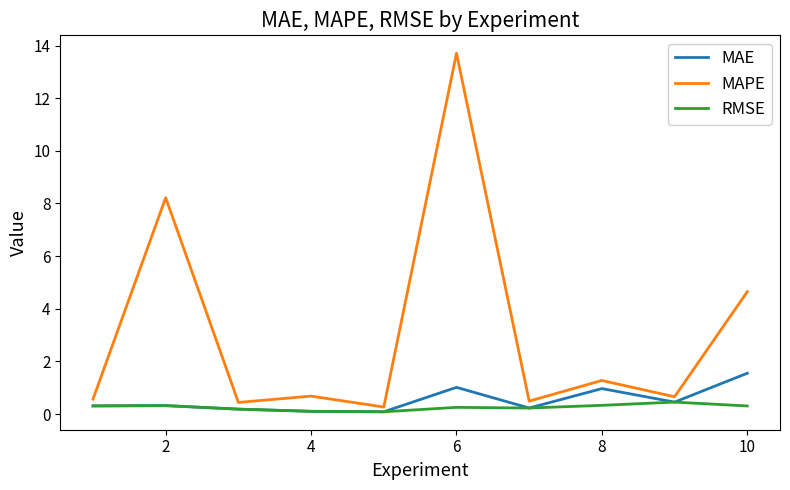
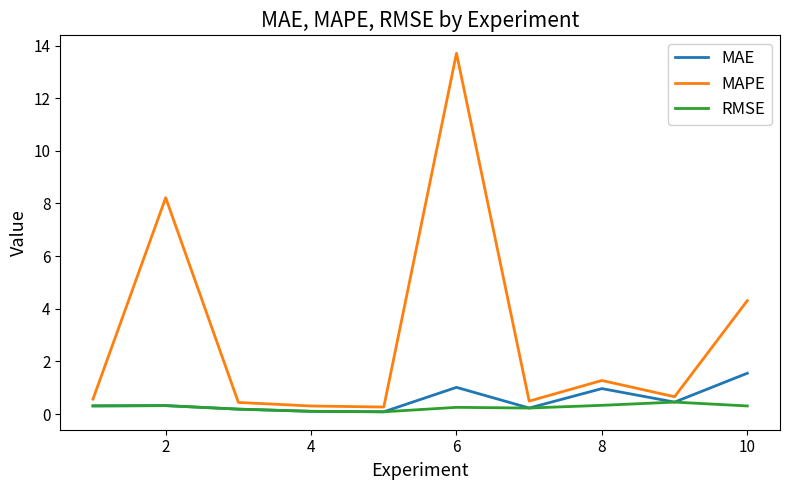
MAPE, 4: 0.7 -> 0.3
MAPE, 10: 4.6 -> 4.3
